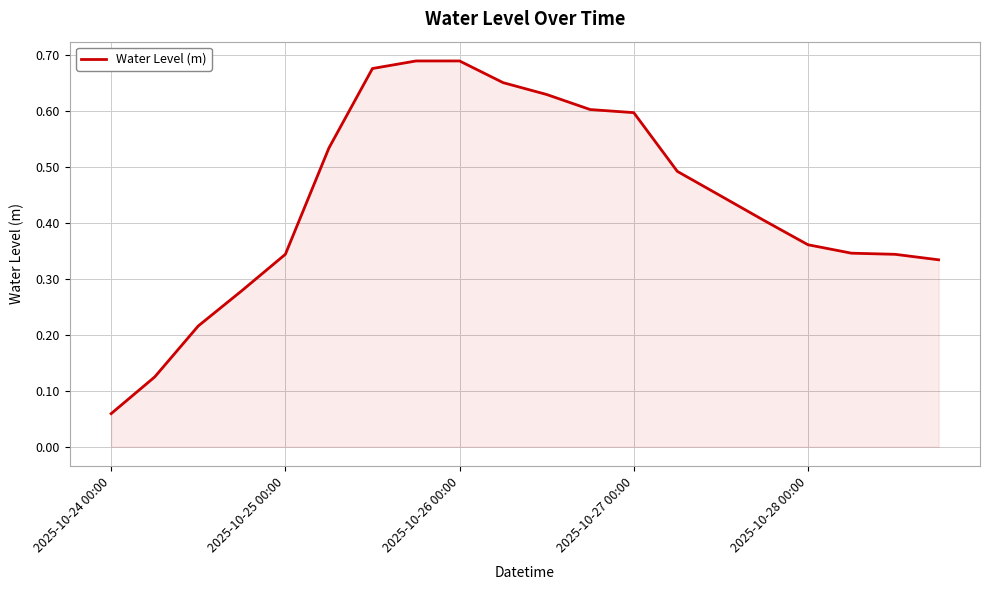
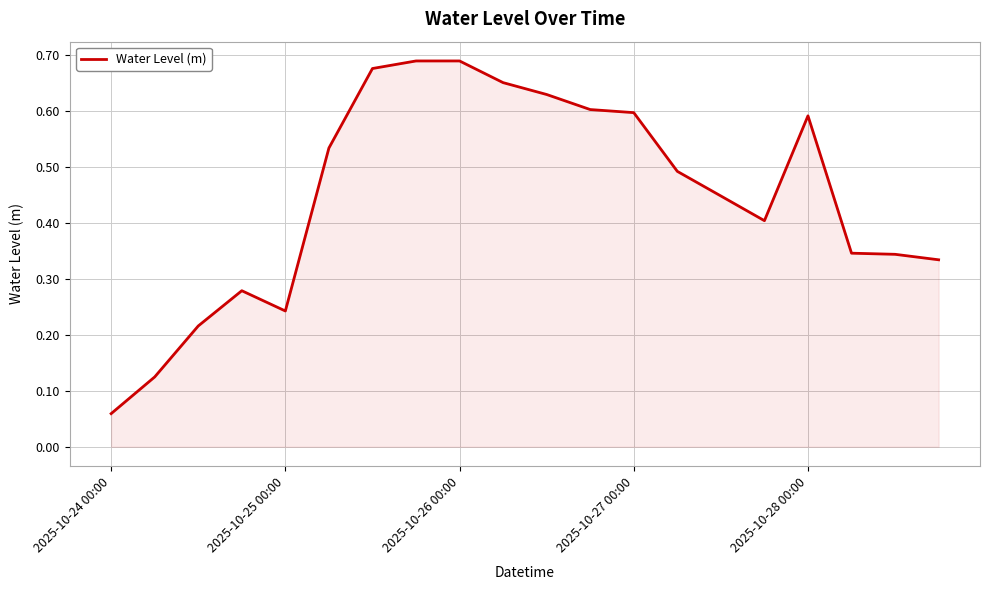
2025-10-25 00:00: 0.34 -> 0.24
2025-10-28 00:00: 0.36 -> 0.59
